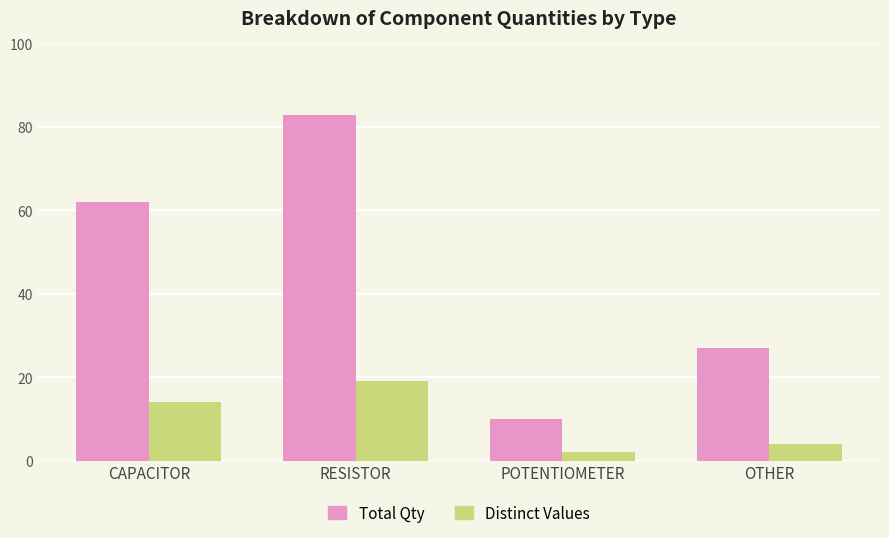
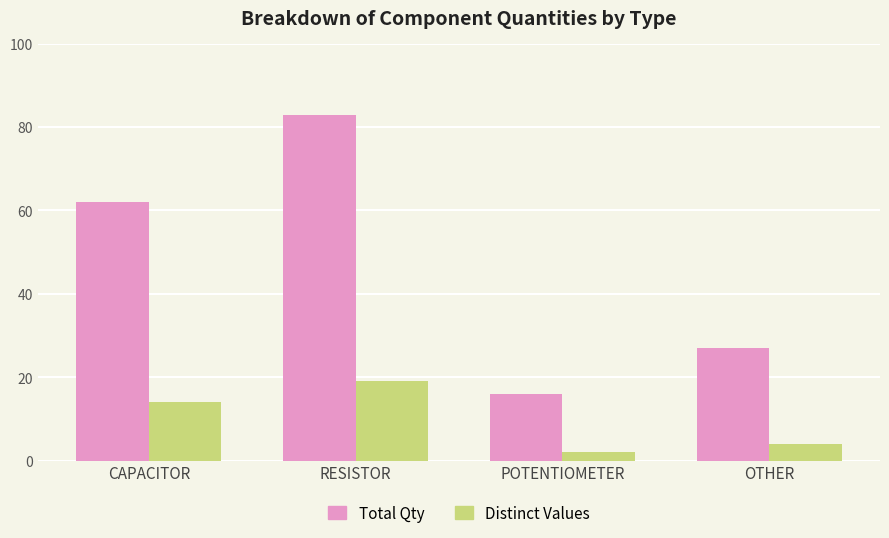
Total Qty, POTENTIOMETER: 10 -> 16
